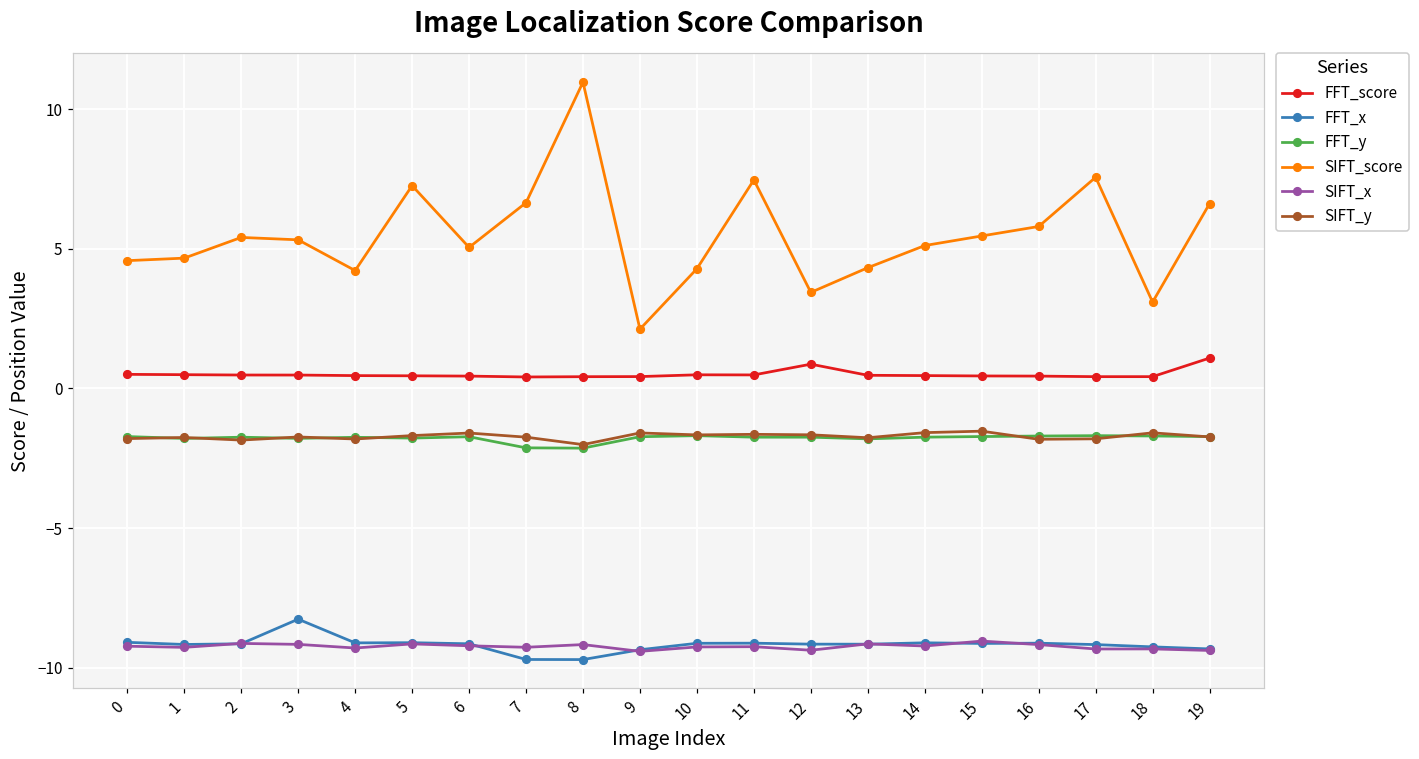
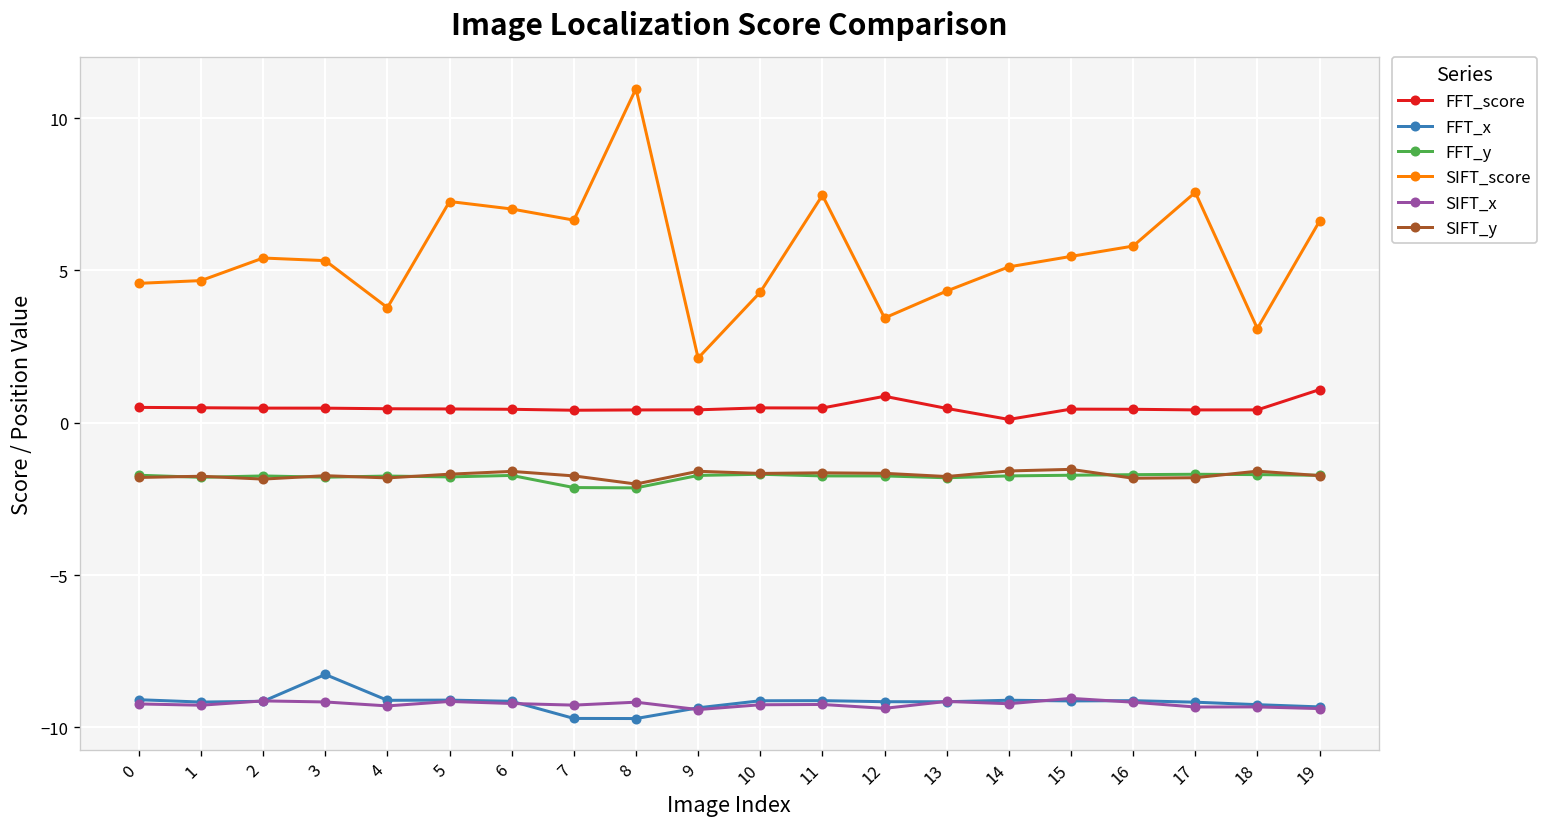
SIFT_score, 4: 4.2 -> 3.8
SIFT_score, 6: 5.1 -> 7.0
FFT_score, 14: 0.5 -> 0.1
